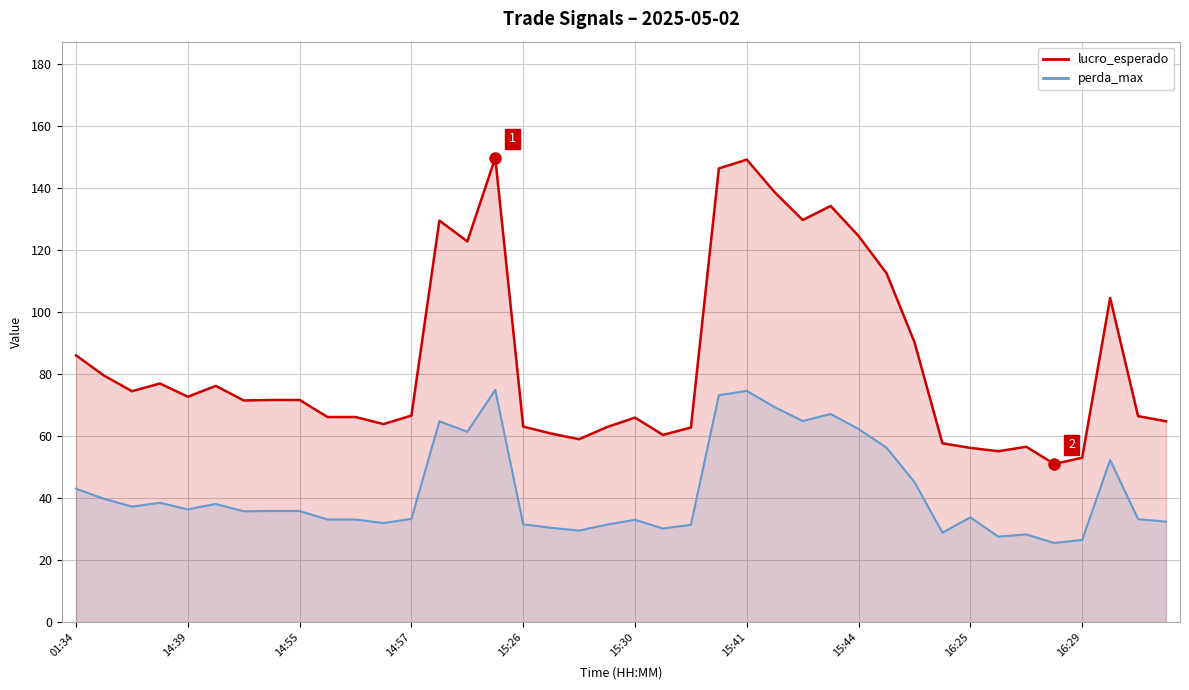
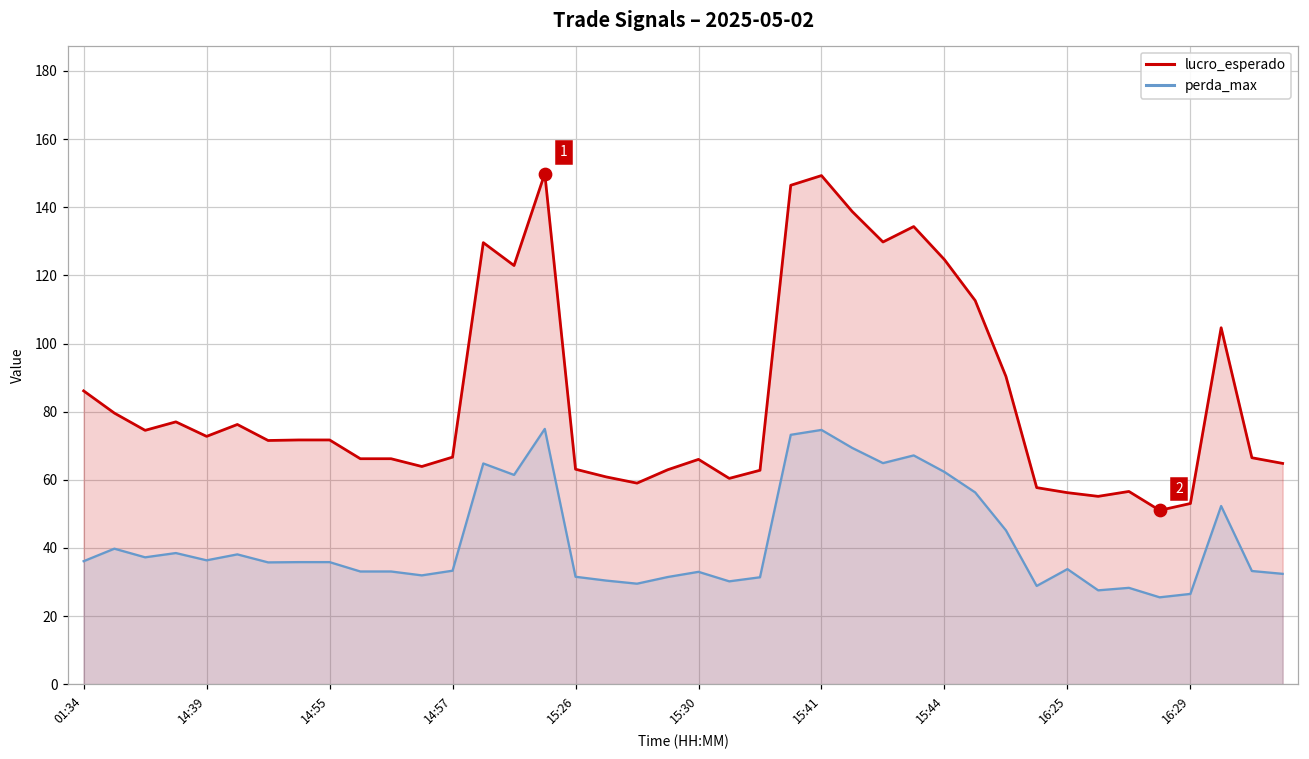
perda_max, 01:34: 43 -> 36
